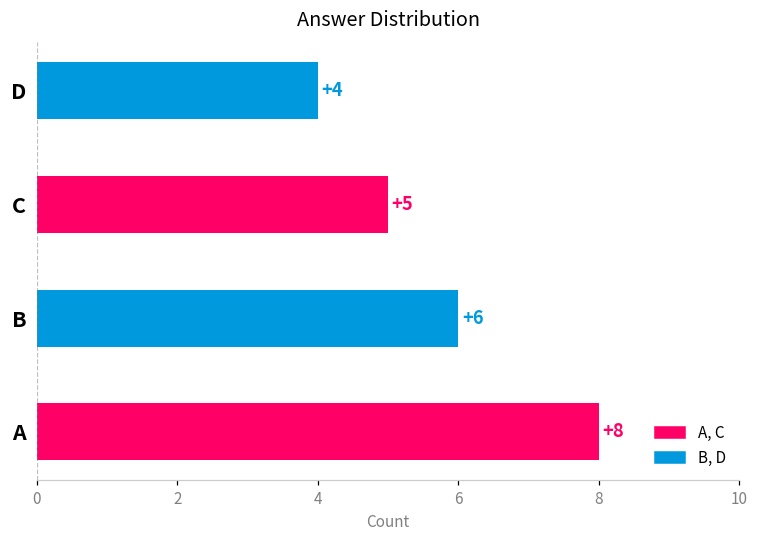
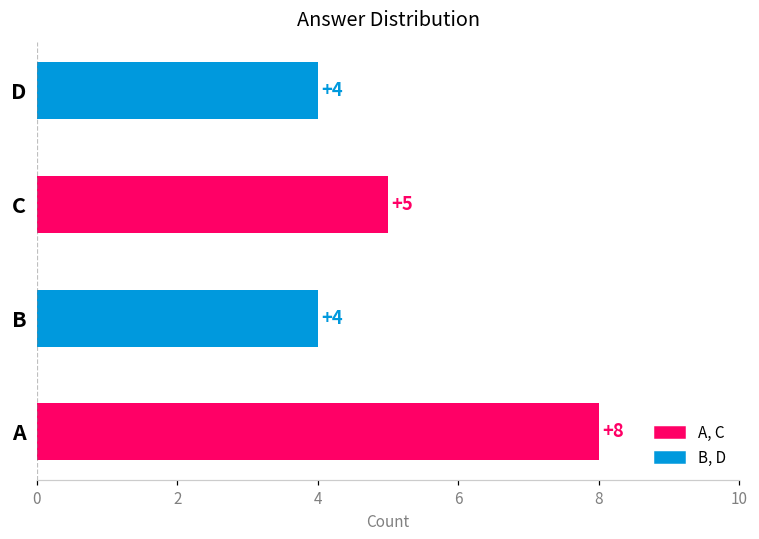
B: +6 -> +4
